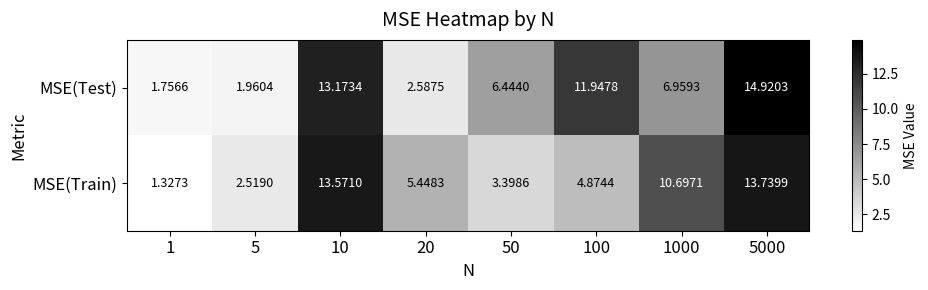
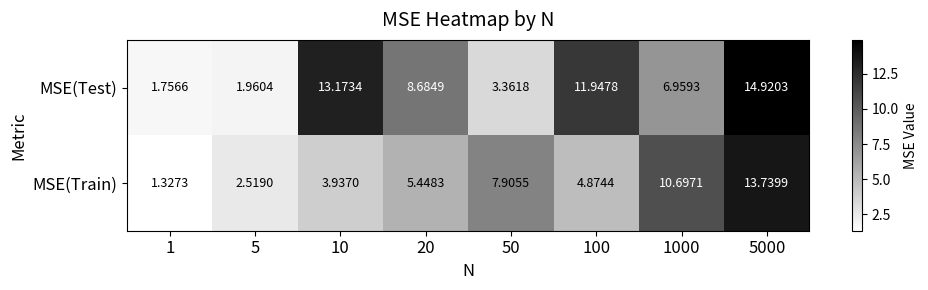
MSE(Test), 20: 2.5875 -> 8.6849
MSE(Test), 50: 6.4440 -> 3.3618
MSE(Train), 10: 13.5710 -> 3.9370
MSE(Train), 50: 3.3986 -> 7.9055
